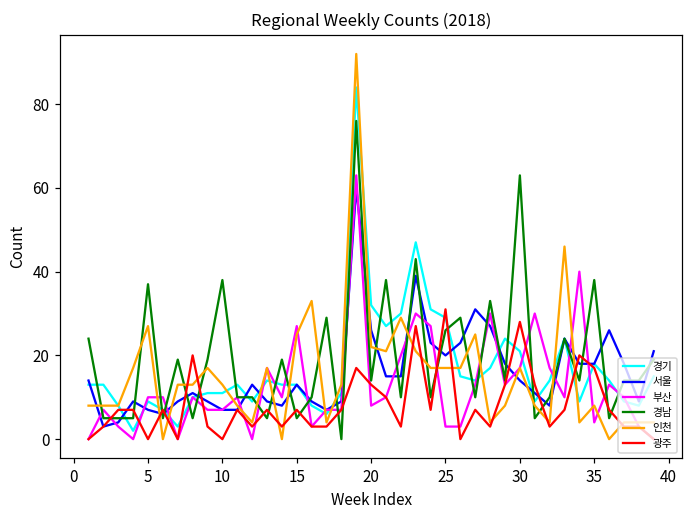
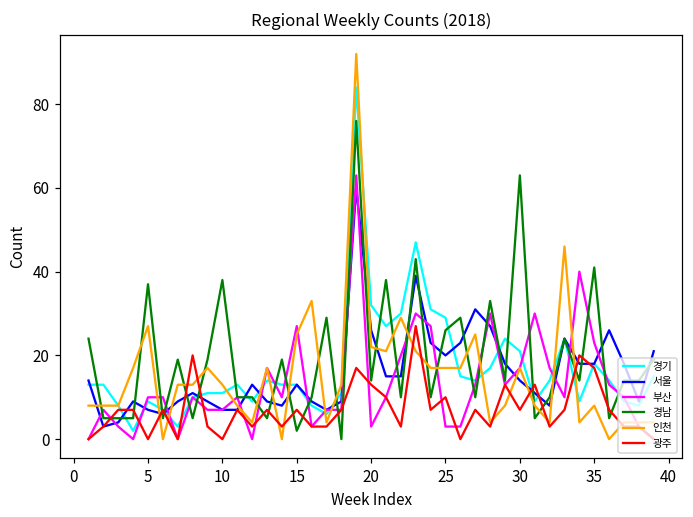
경남, 15: 5 -> 2
부산, 20: 8 -> 3
광주, 25: 31 -> 10
광주, 30: 28 -> 7
부산, 35: 4 -> 23
경남, 35: 38 -> 41
